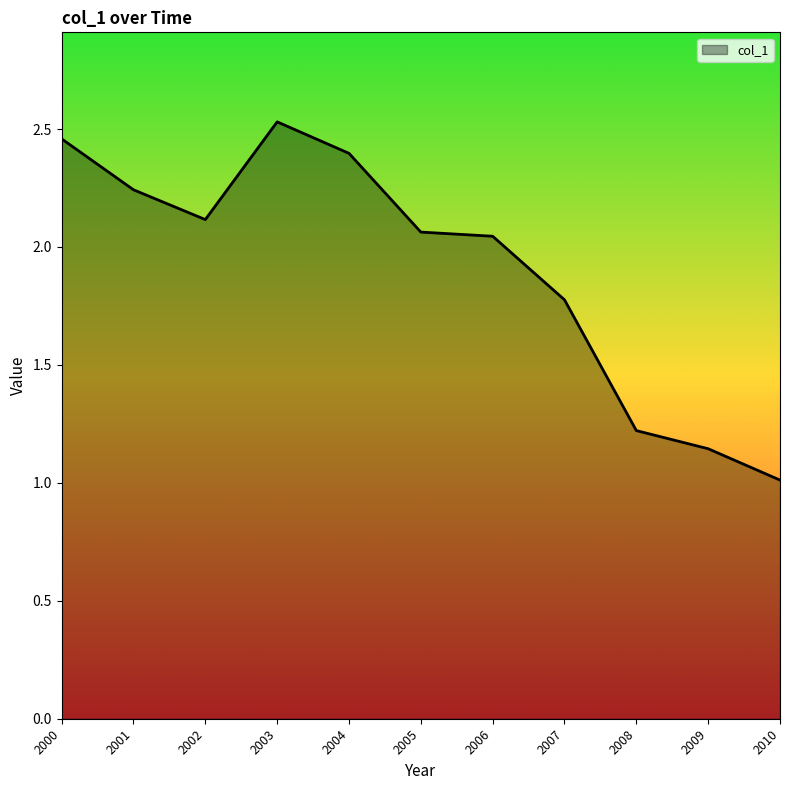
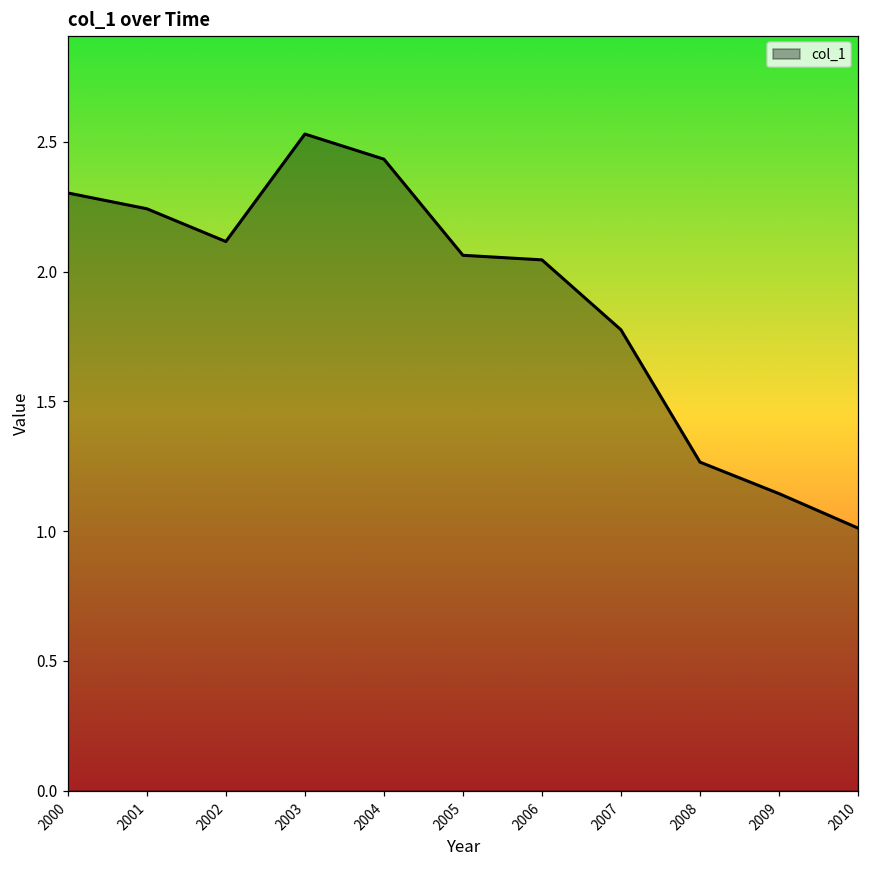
2000: 2.46 -> 2.30
2004: 2.40 -> 2.43
2008: 1.22 -> 1.27
